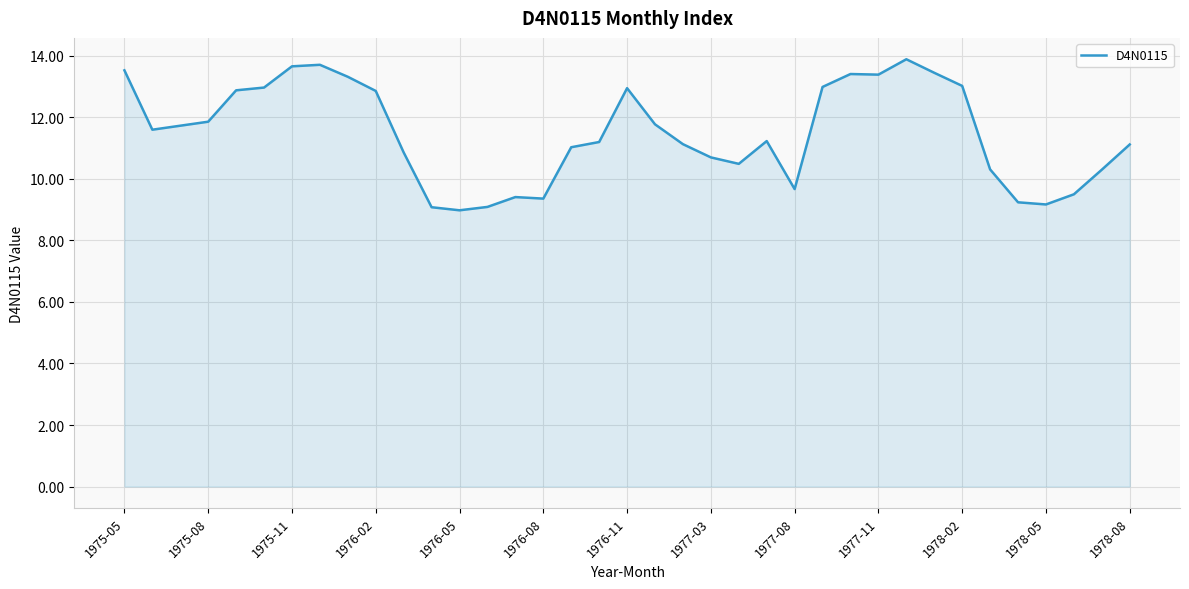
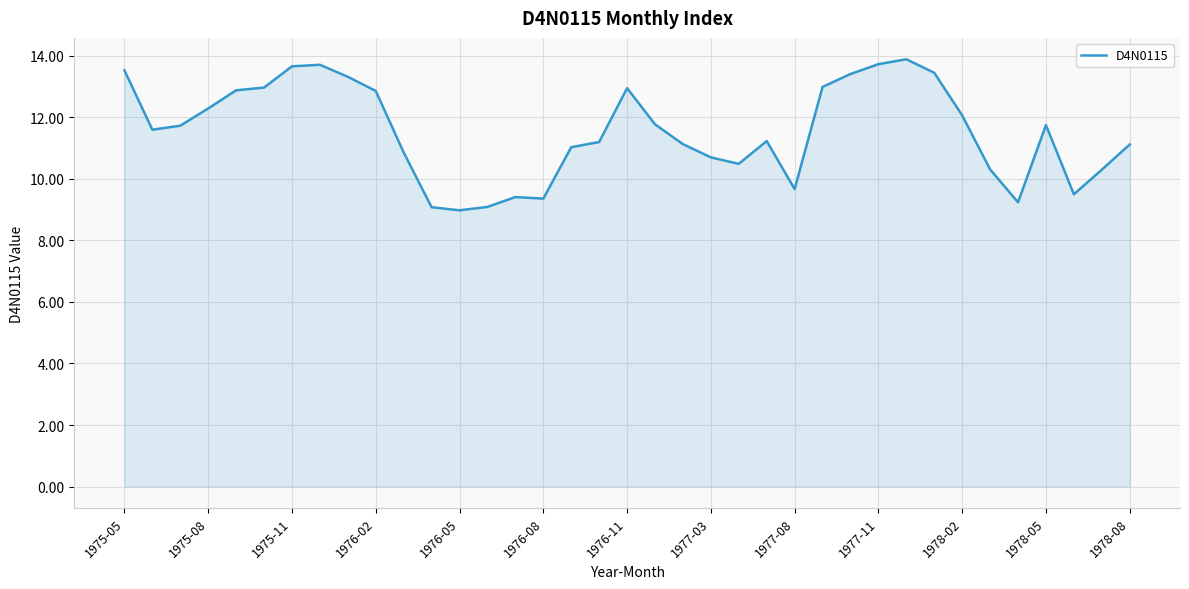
1975-08: 11.9 -> 12.3
1977-11: 13.4 -> 13.7
1978-02: 13.0 -> 12.1
1978-05: 9.2 -> 11.8
